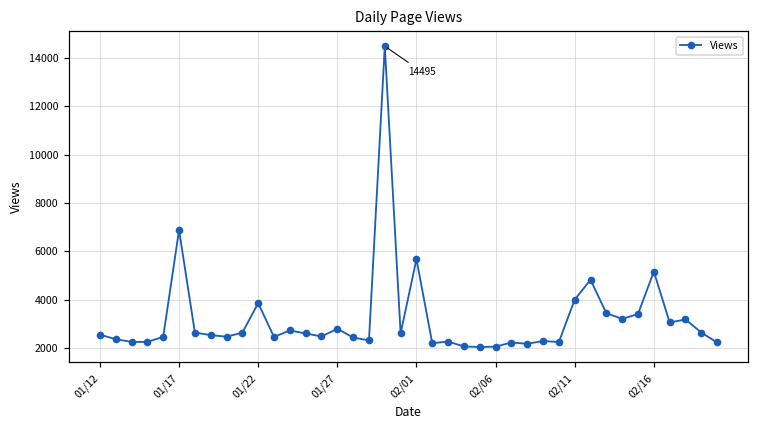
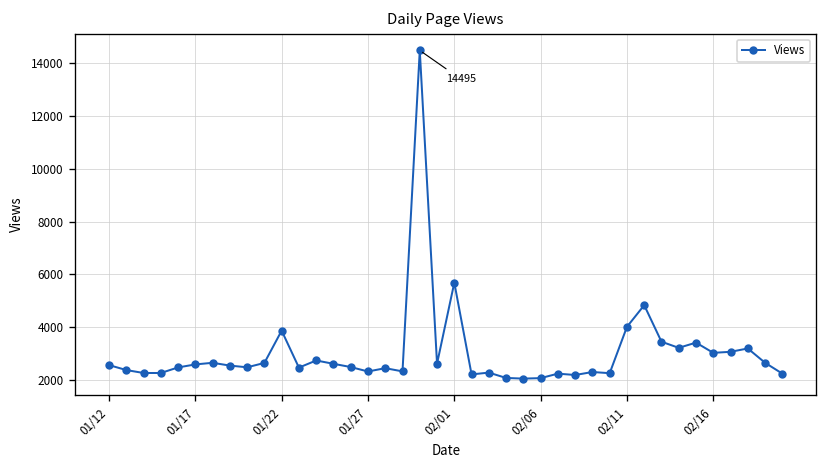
01/17: 6900 -> 2600
01/27: 2800 -> 2300
02/16: 5200 -> 3000
